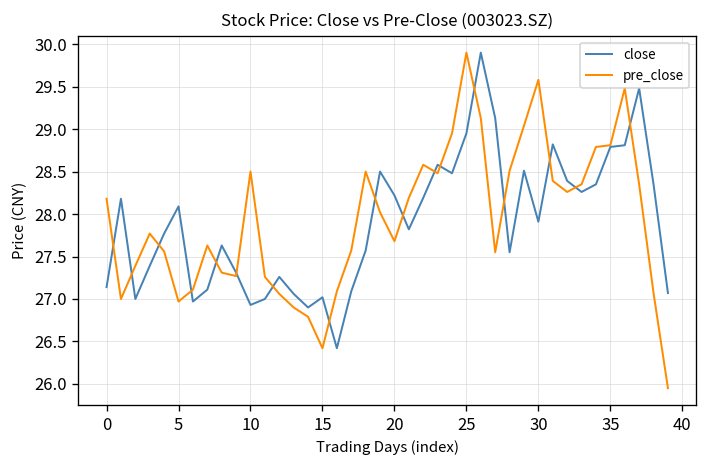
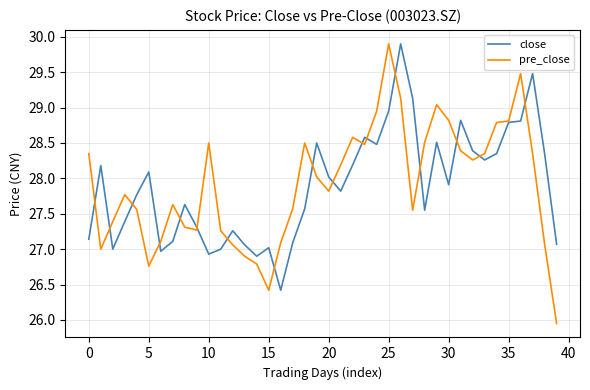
pre_close, 0: 28.2 -> 28.4
pre_close, 5: 27.0 -> 26.8
close, 20: 28.2 -> 28.0
pre_close, 20: 27.7 -> 27.8
pre_close, 30: 29.6 -> 28.8
